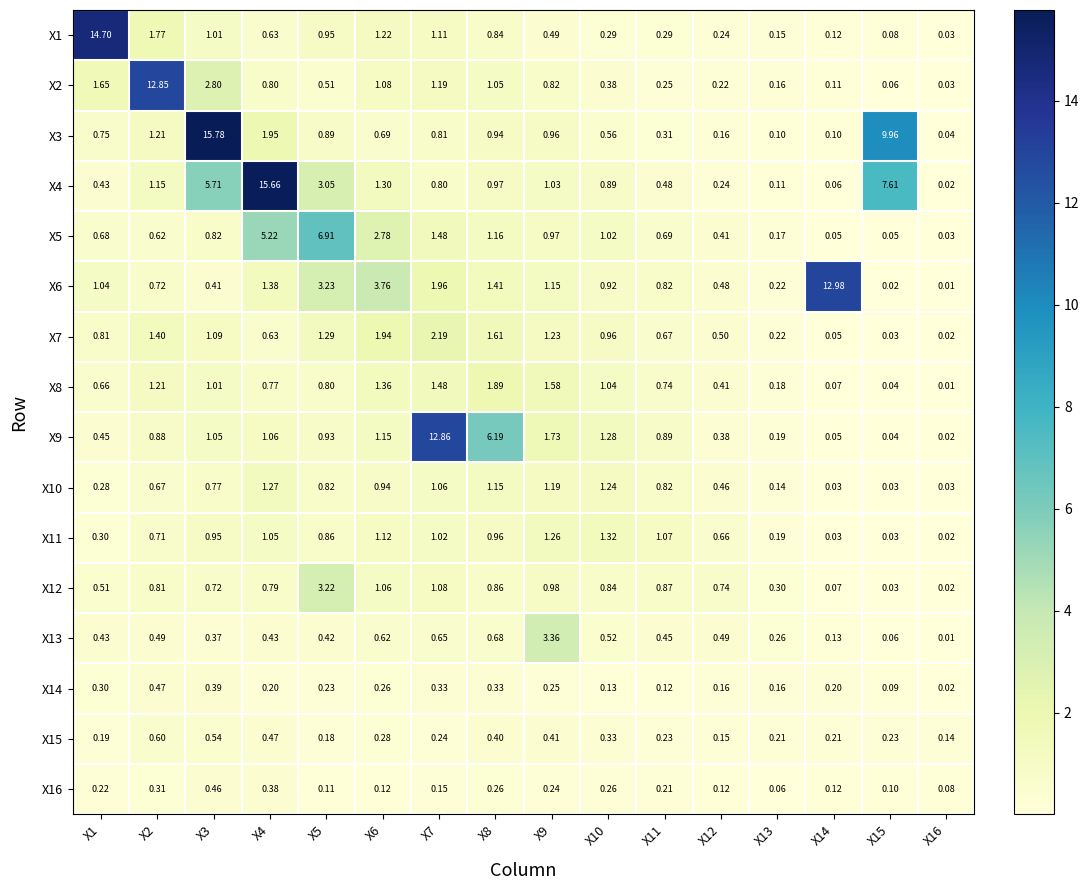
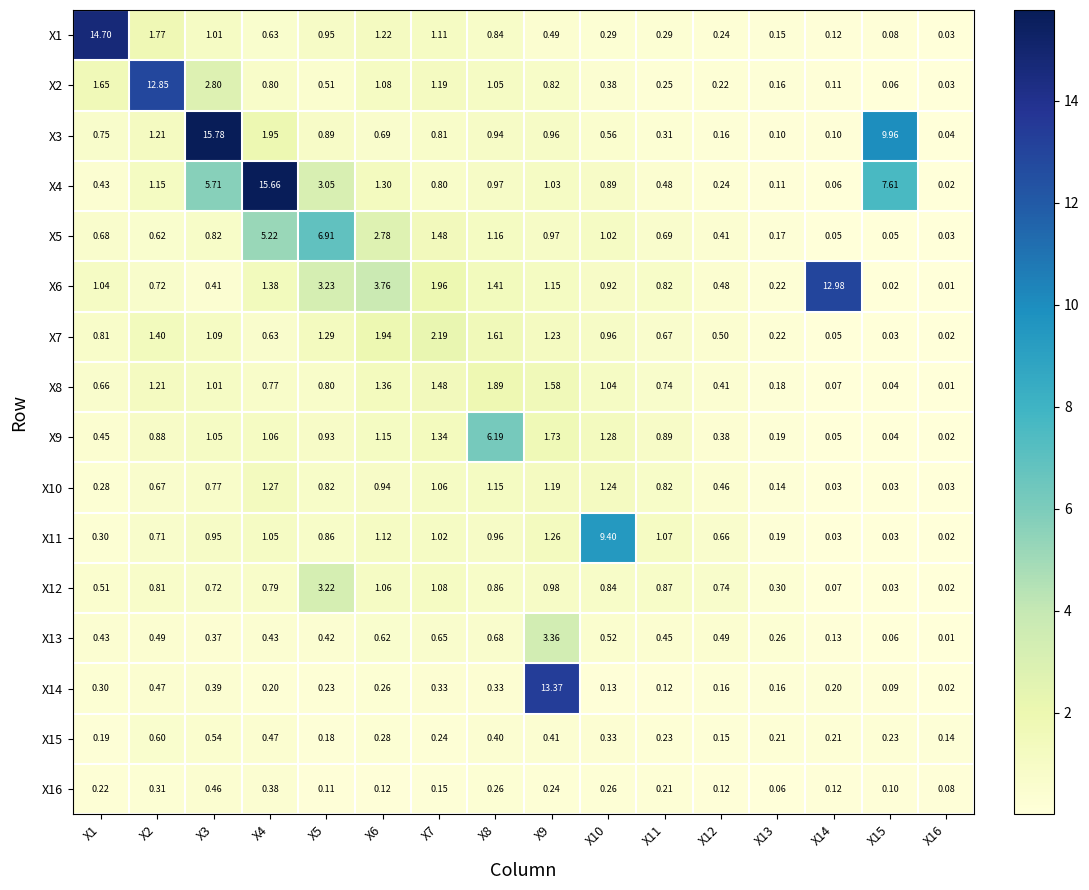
X9, X7: 12.86 -> 1.34
X11, X10: 1.32 -> 9.40
X14, X9: 0.25 -> 13.37
